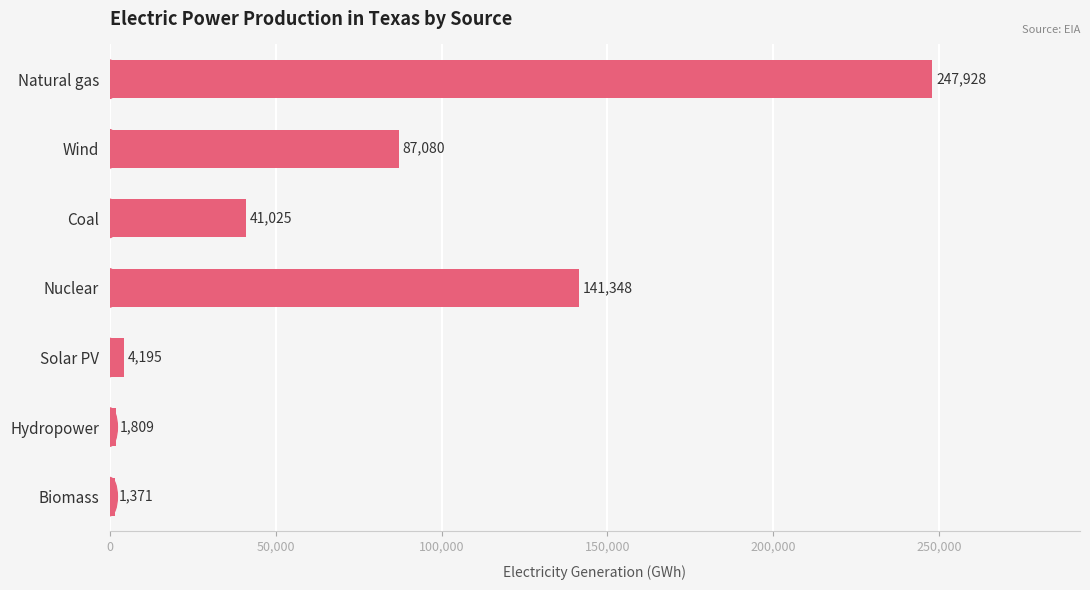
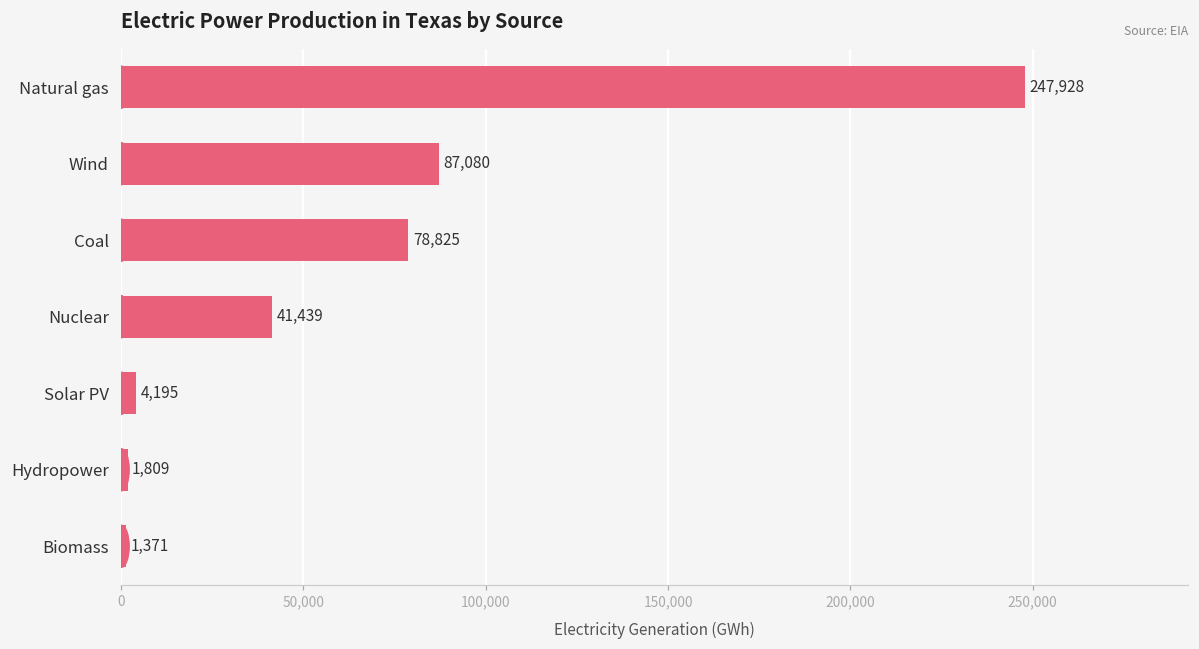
Coal: 41,025 -> 78,825
Nuclear: 141,348 -> 41,439
